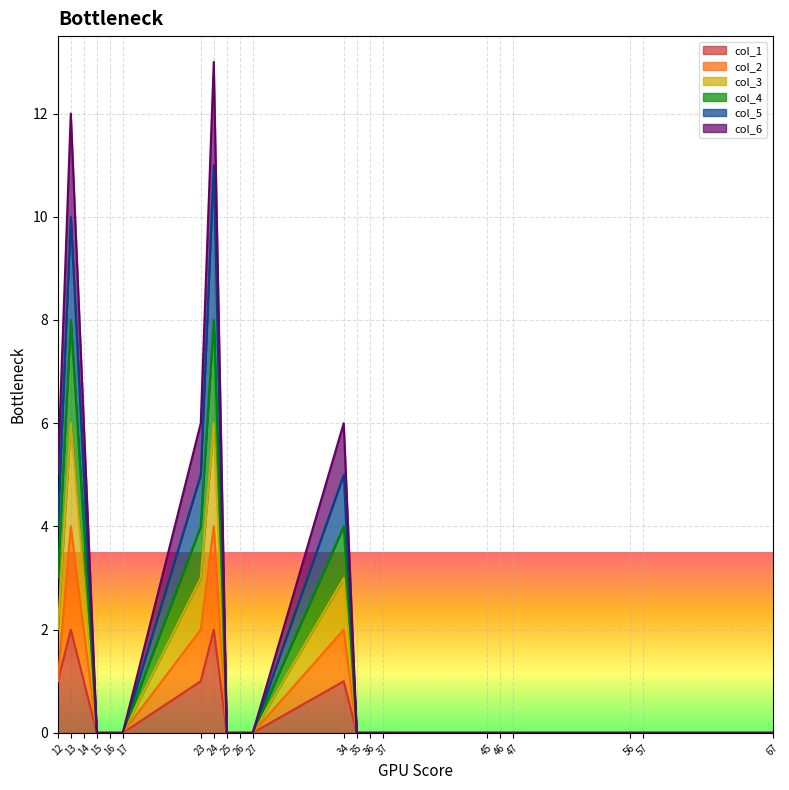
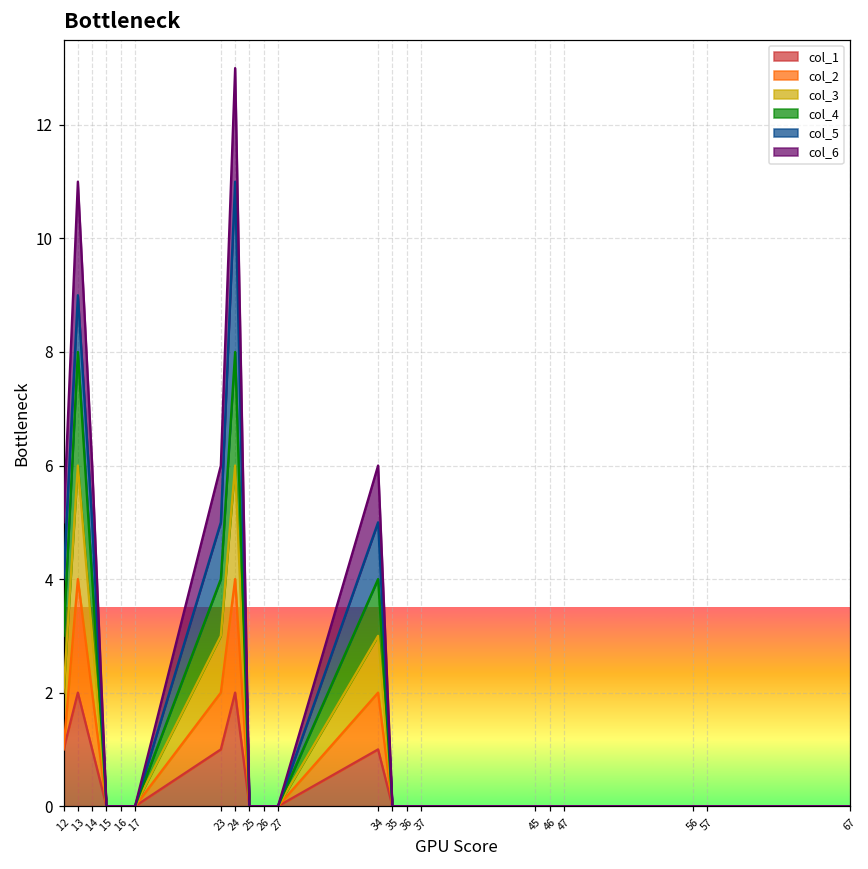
col_5, 13: 2 -> 1
